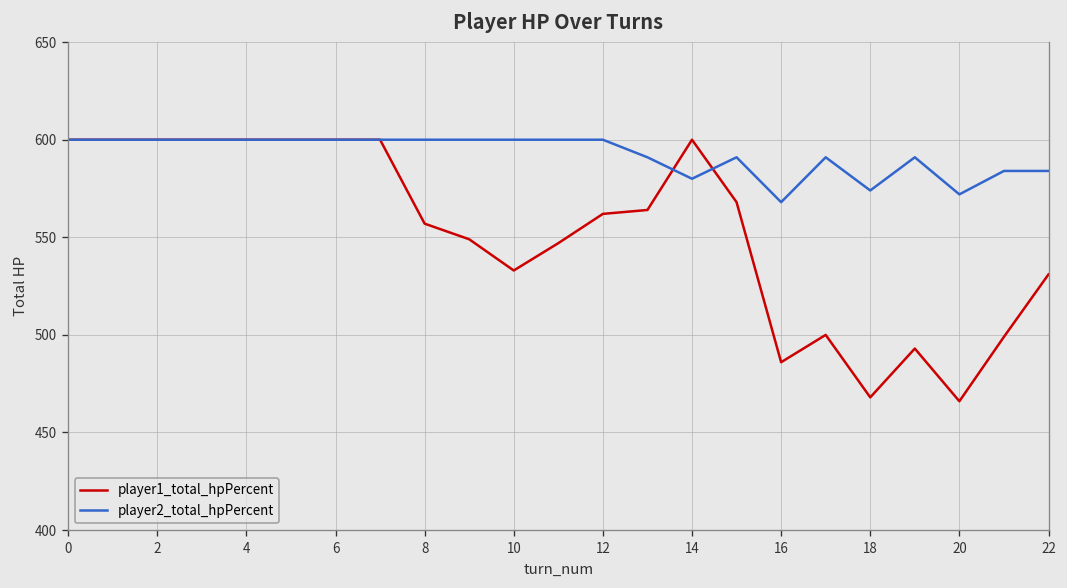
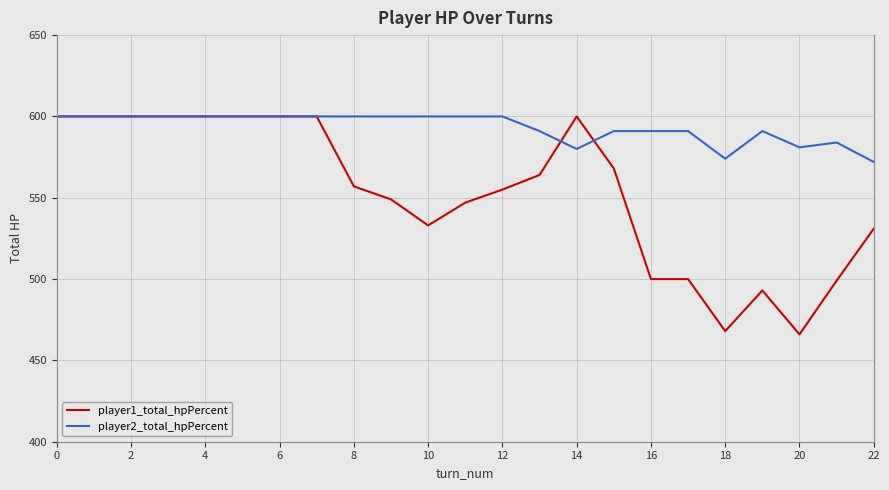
player1_total_hpPercent, 12: 562 -> 555
player1_total_hpPercent, 16: 486 -> 500
player2_total_hpPercent, 16: 568 -> 591
player2_total_hpPercent, 20: 572 -> 581
player2_total_hpPercent, 22: 584 -> 572
